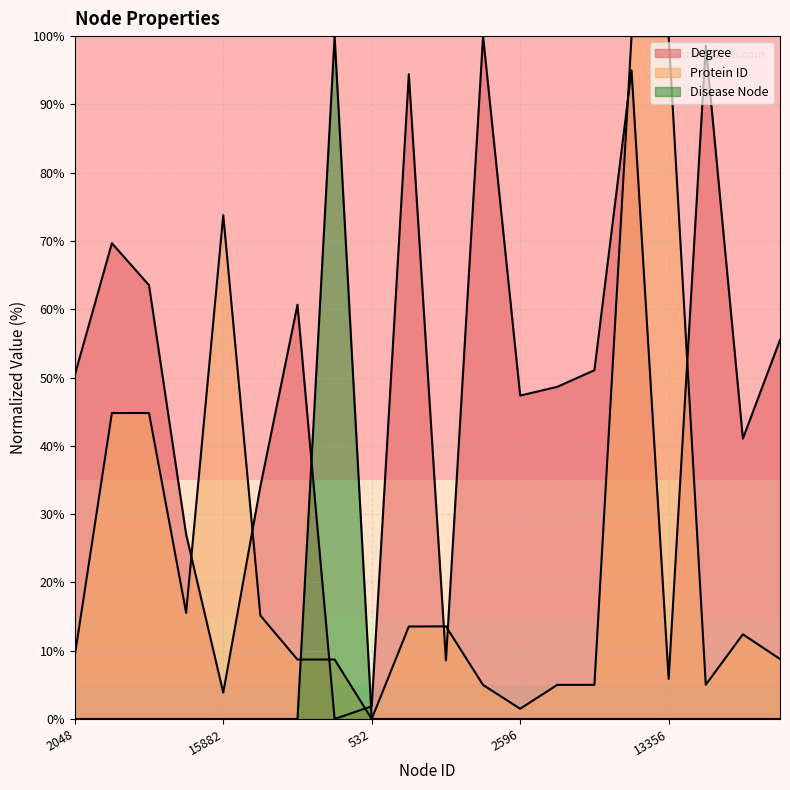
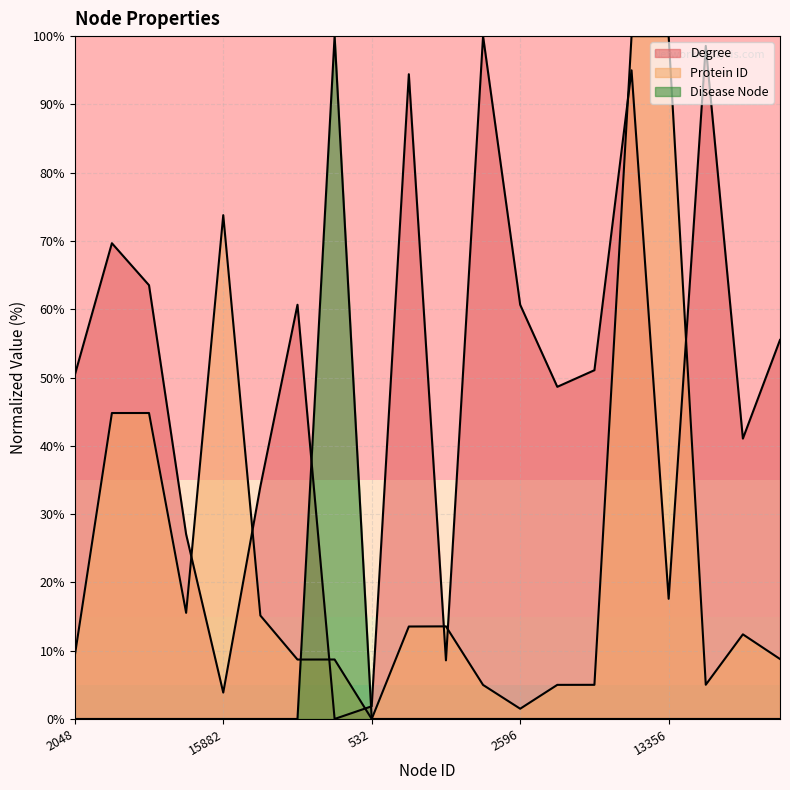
Degree, 2596: 47% -> 61%
Degree, 13356: 6% -> 18%
